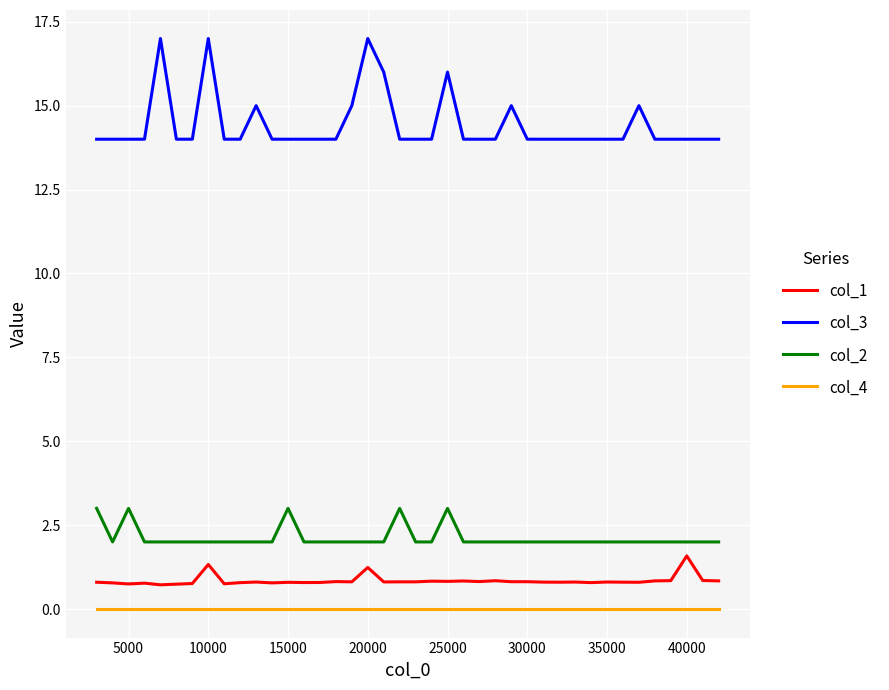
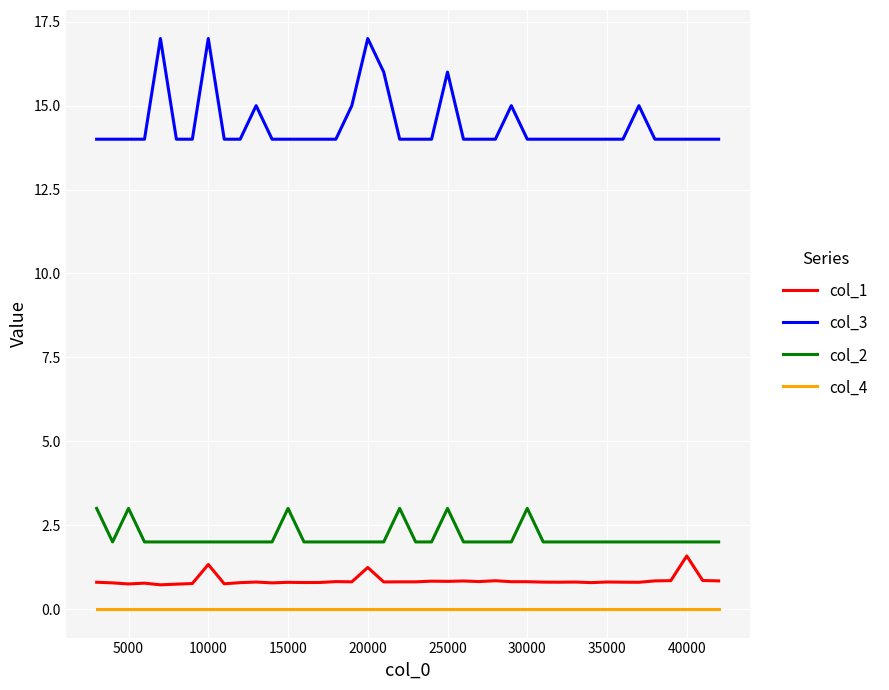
col_2, 30000: 2 -> 3
